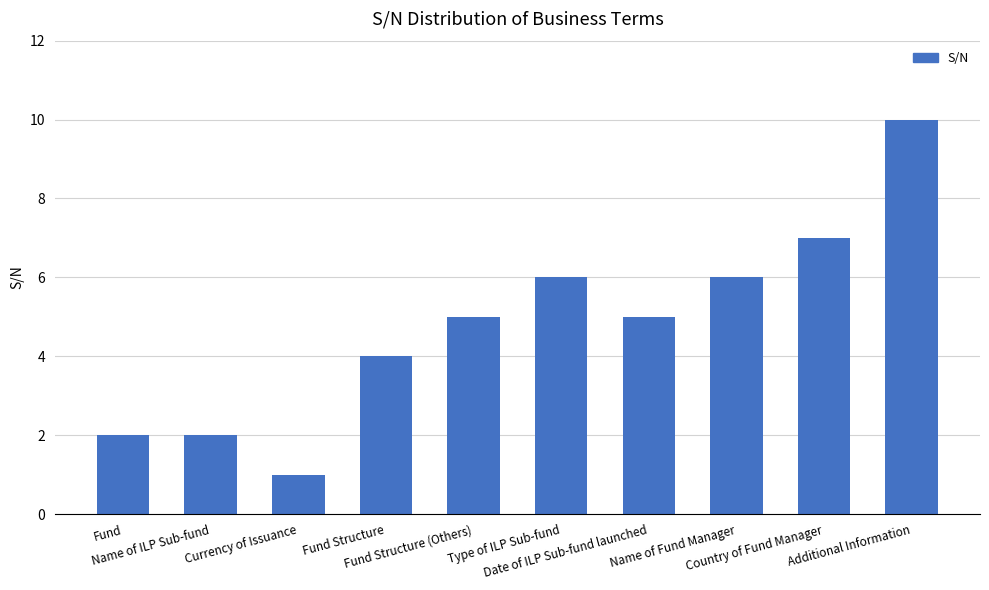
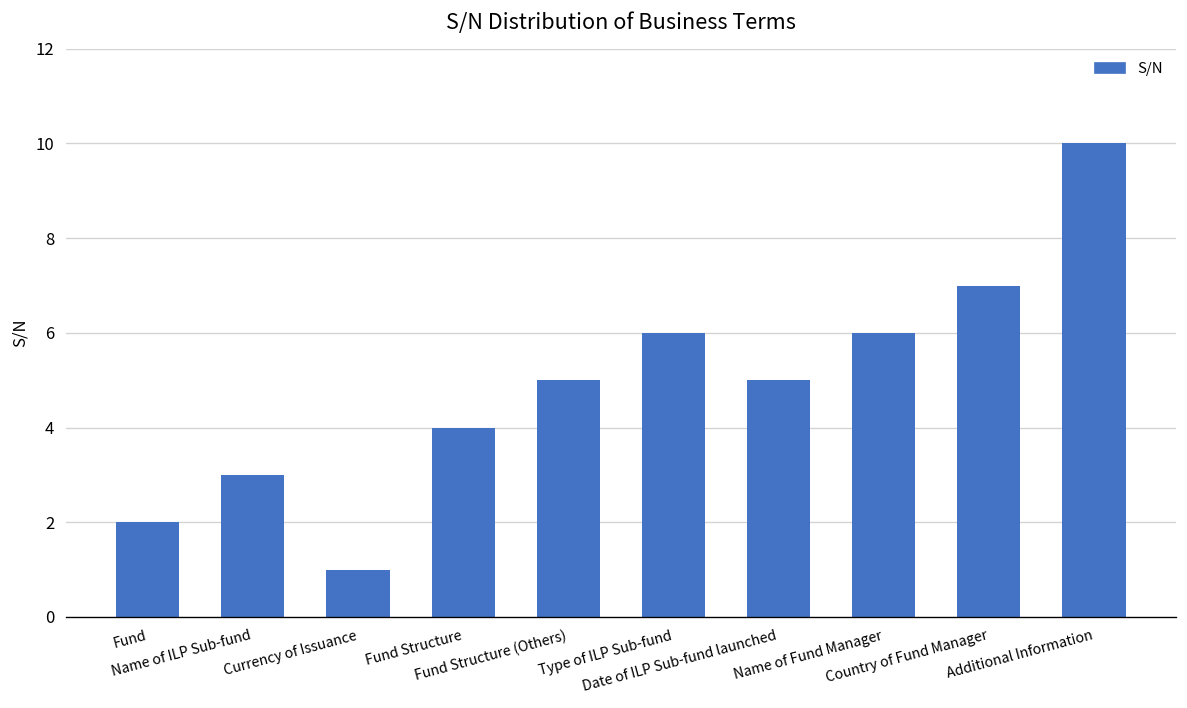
Name of ILP Sub-fund: 2 -> 3
